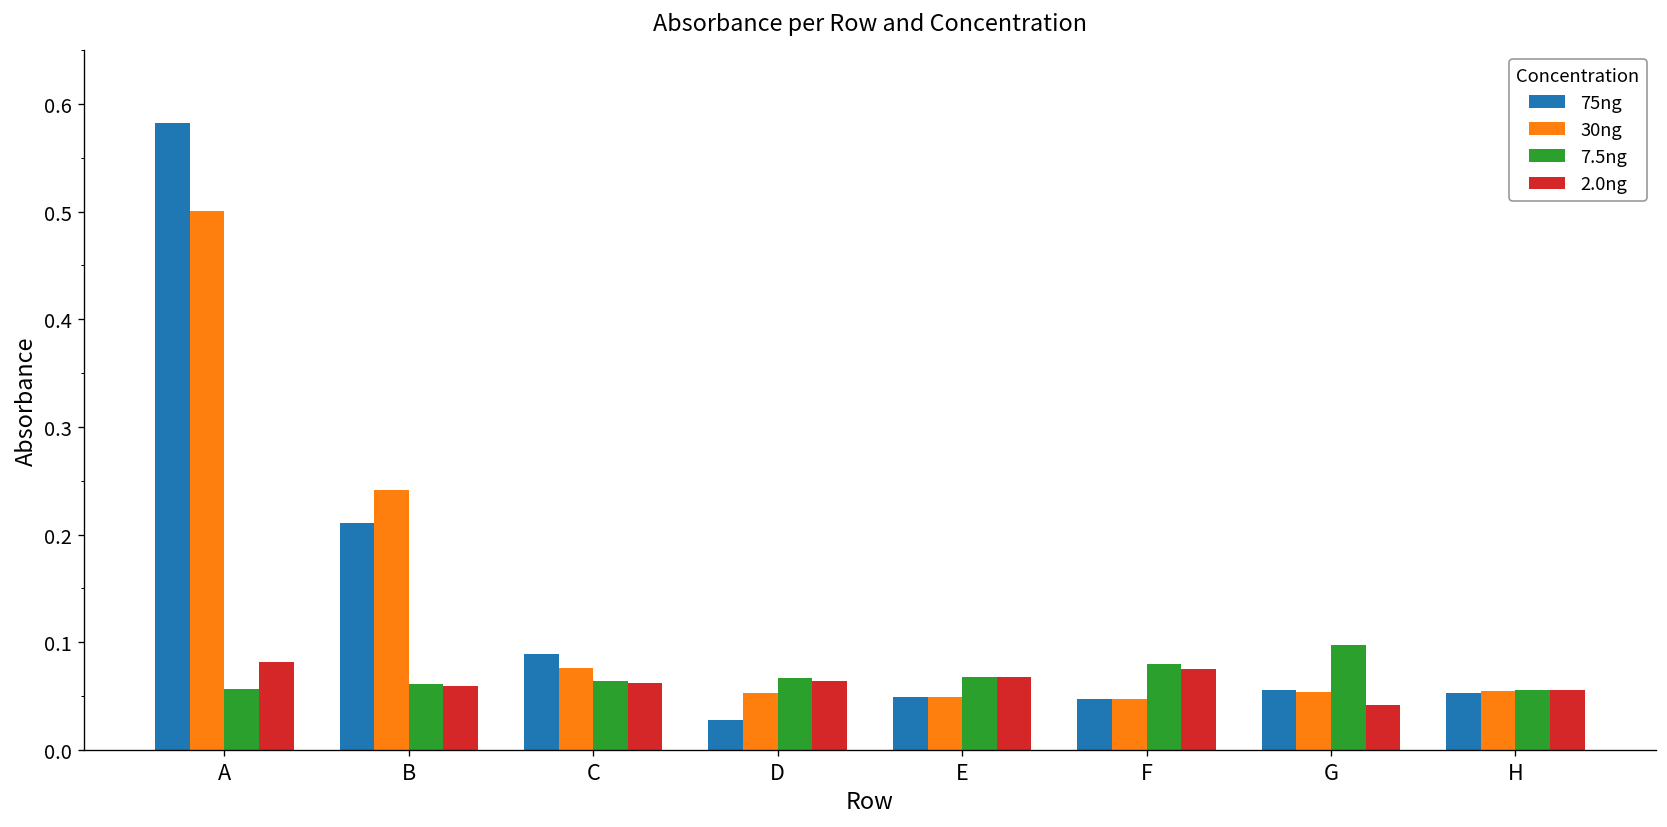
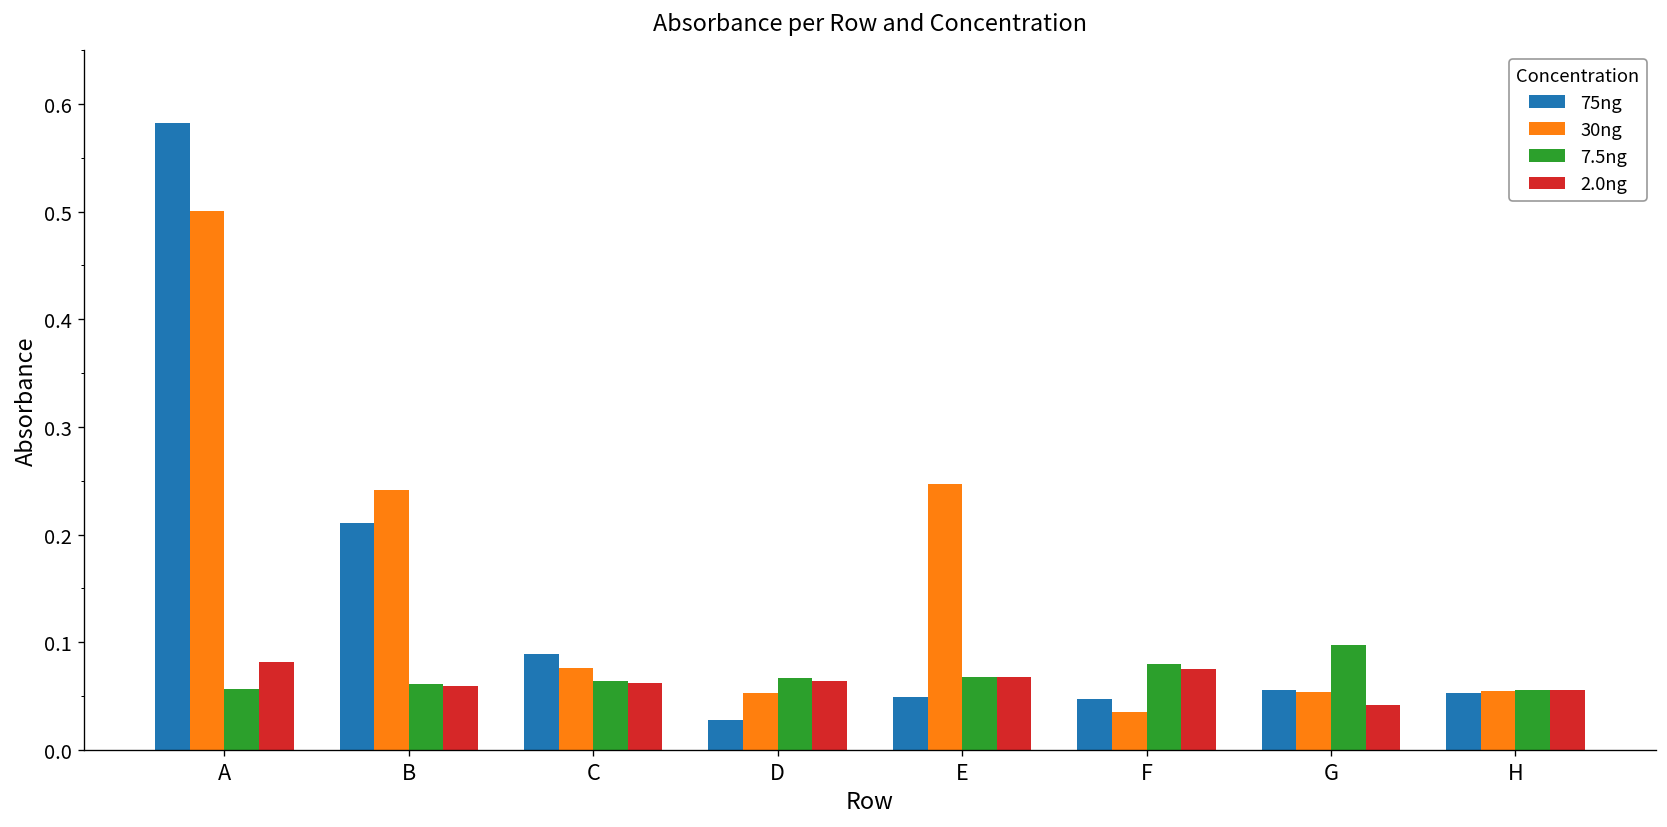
30ng, E: 0.05 -> 0.25
30ng, F: 0.05 -> 0.04
